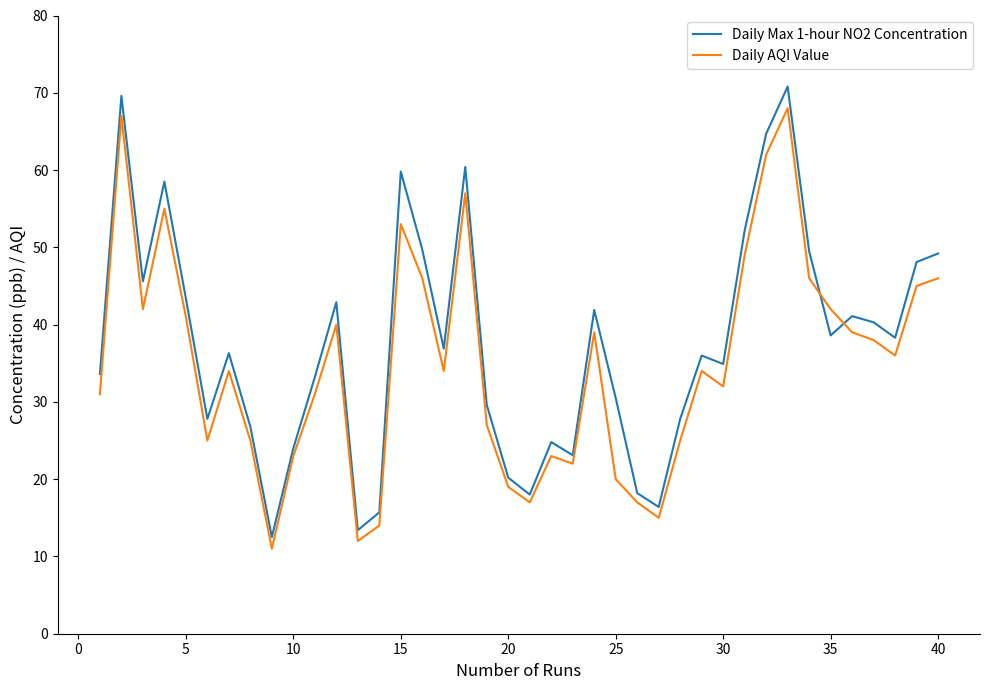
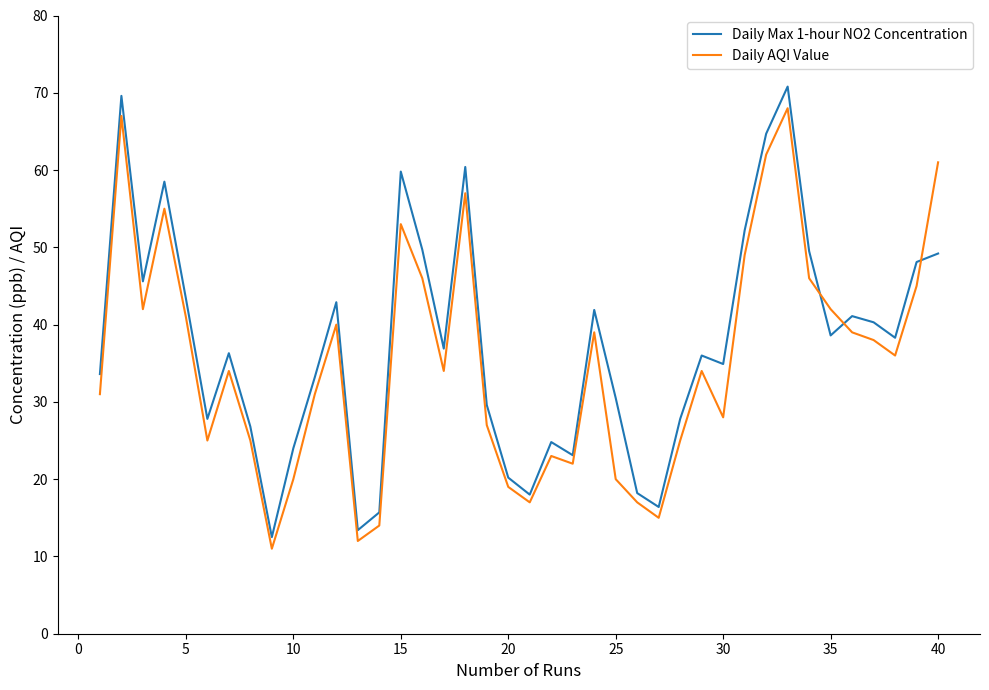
Daily AQI Value, 10: 23 -> 20
Daily AQI Value, 30: 32 -> 28
Daily AQI Value, 40: 46 -> 61
